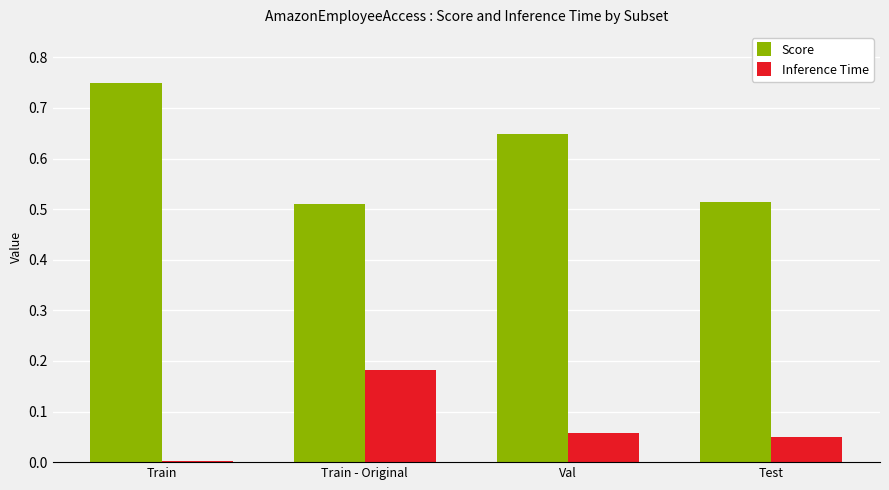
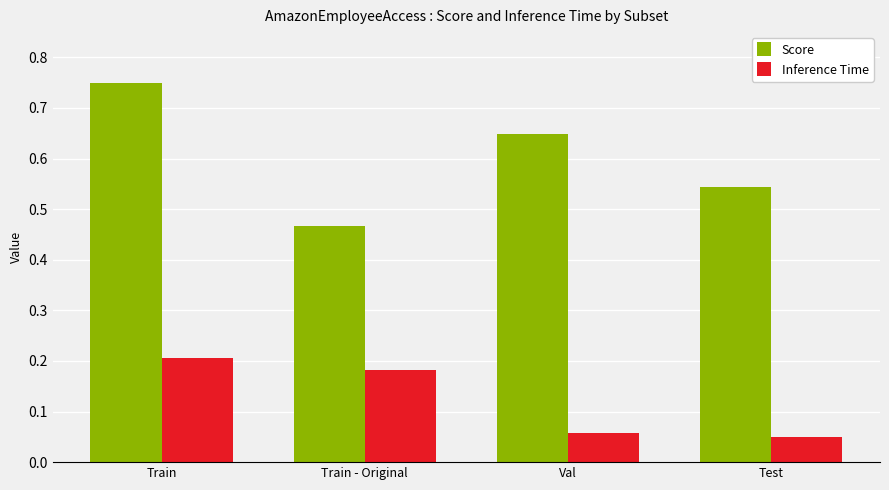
Inference Time, Train: 0.00 -> 0.21
Score, Train - Original: 0.51 -> 0.47
Score, Test: 0.51 -> 0.54
